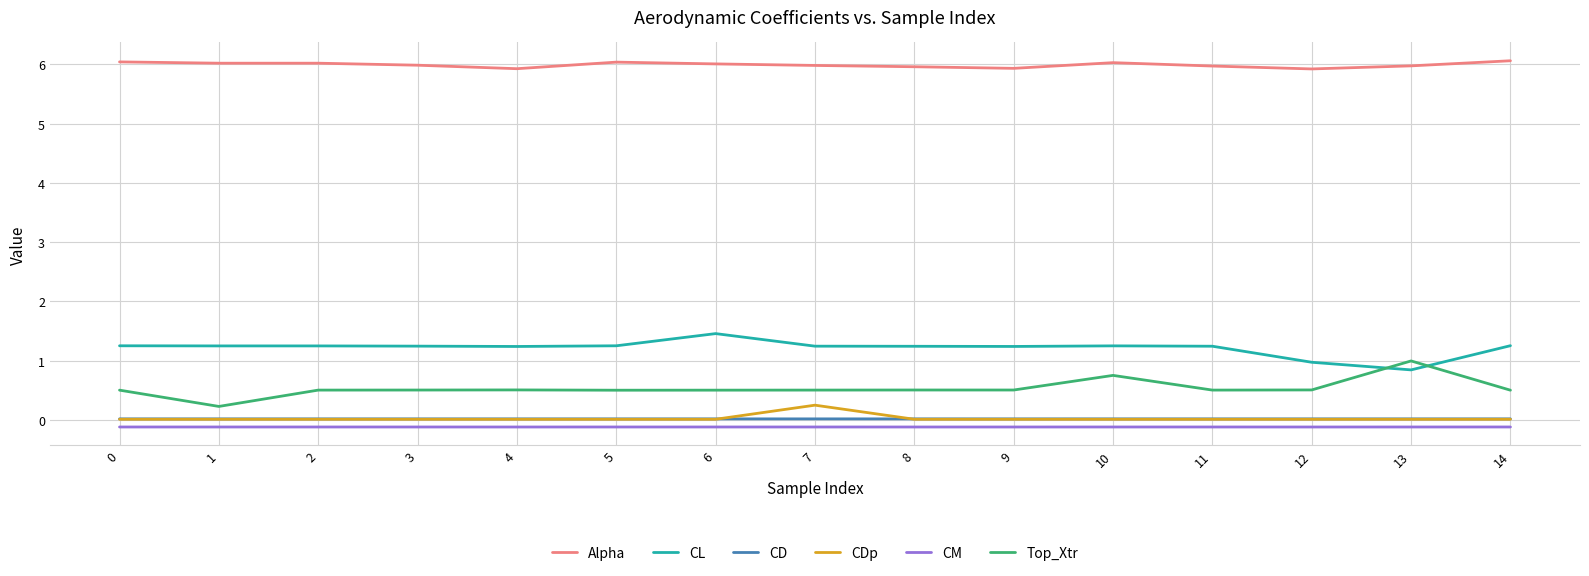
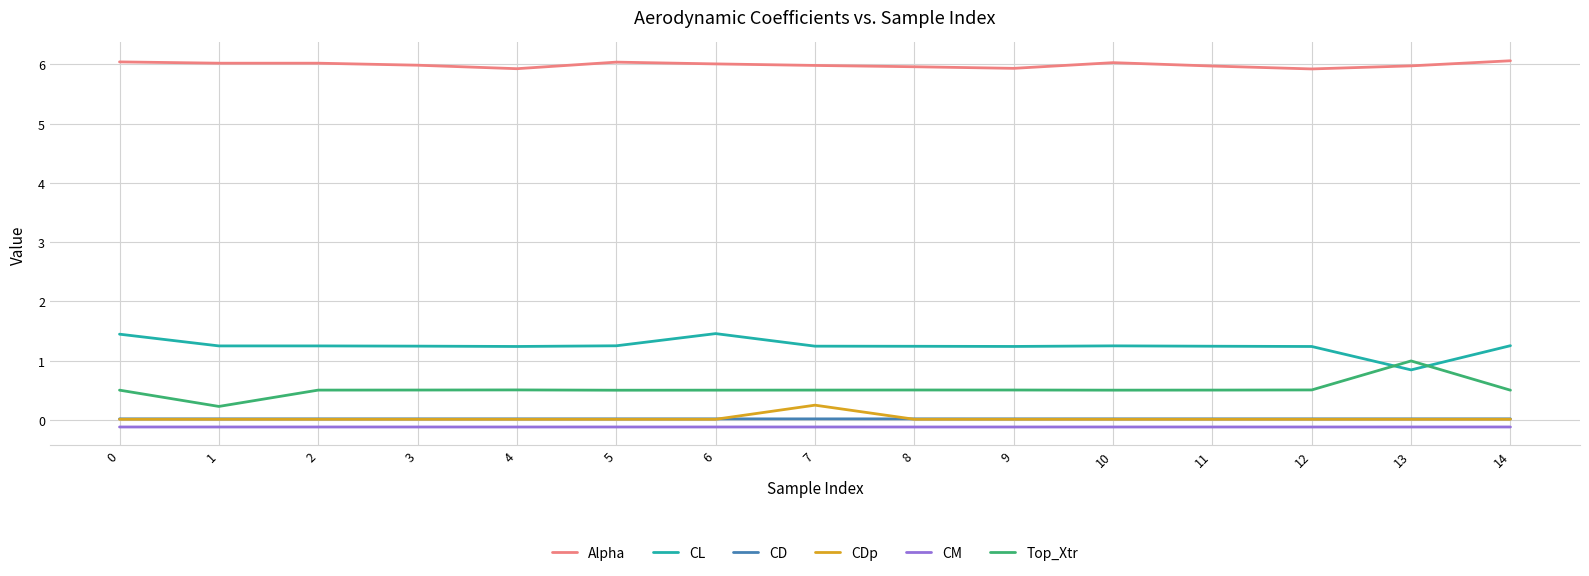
CL, 0: 1.2 -> 1.4
Top_Xtr, 10: 0.7 -> 0.5
CL, 12: 1.0 -> 1.2
